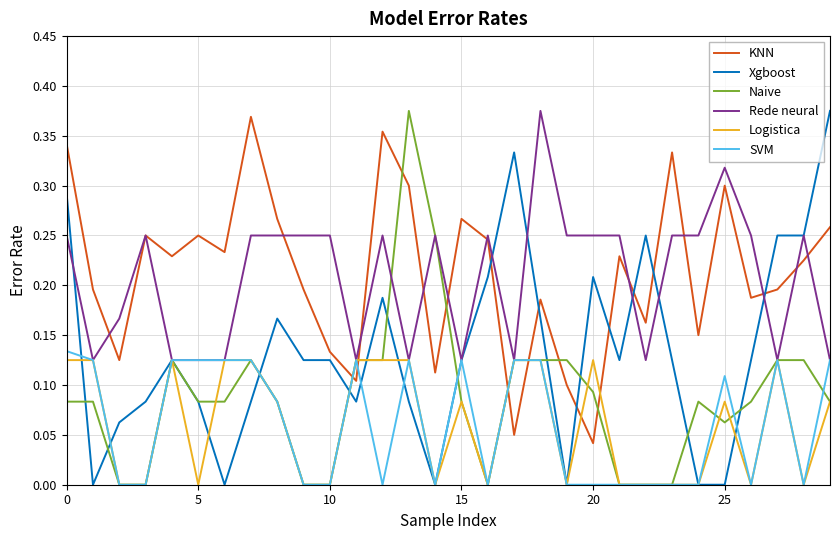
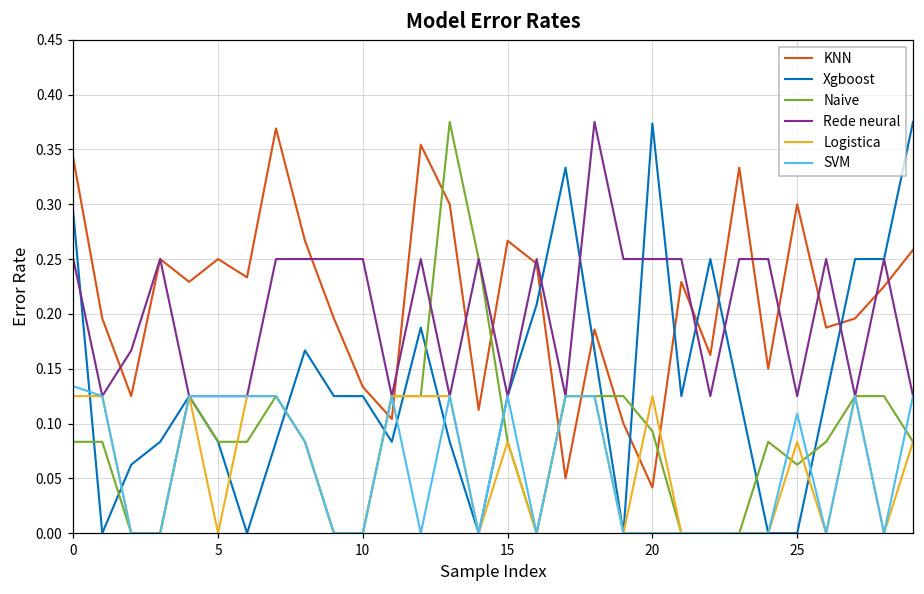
Xgboost, 20: 0.21 -> 0.37
Rede neural, 25: 0.32 -> 0.13
